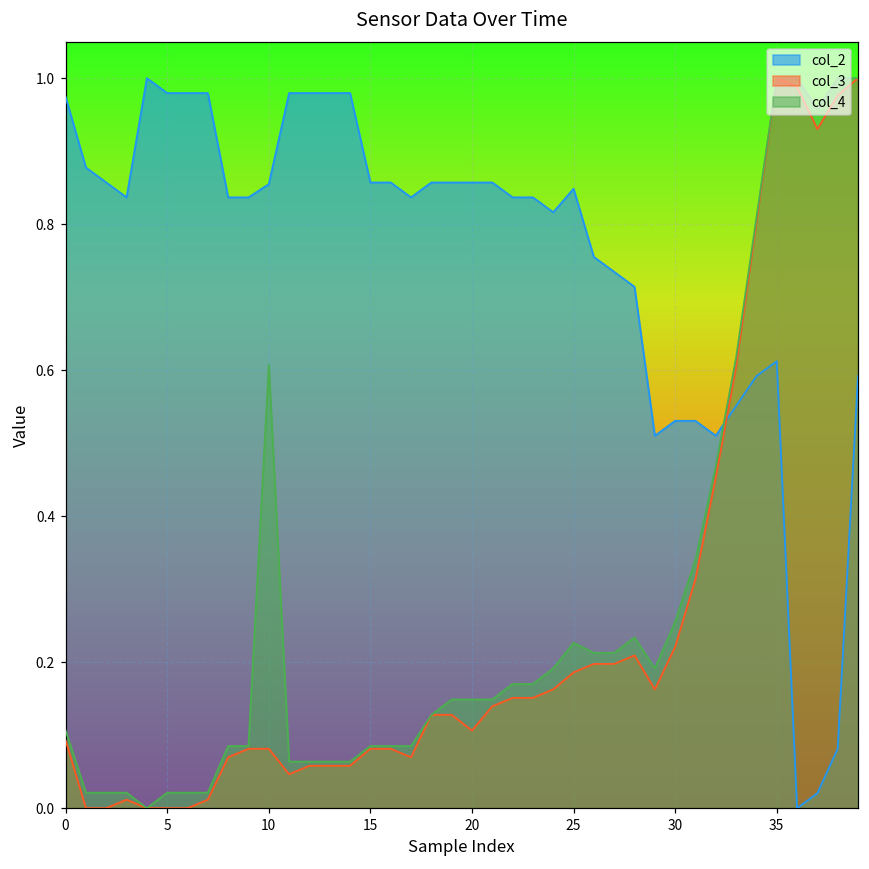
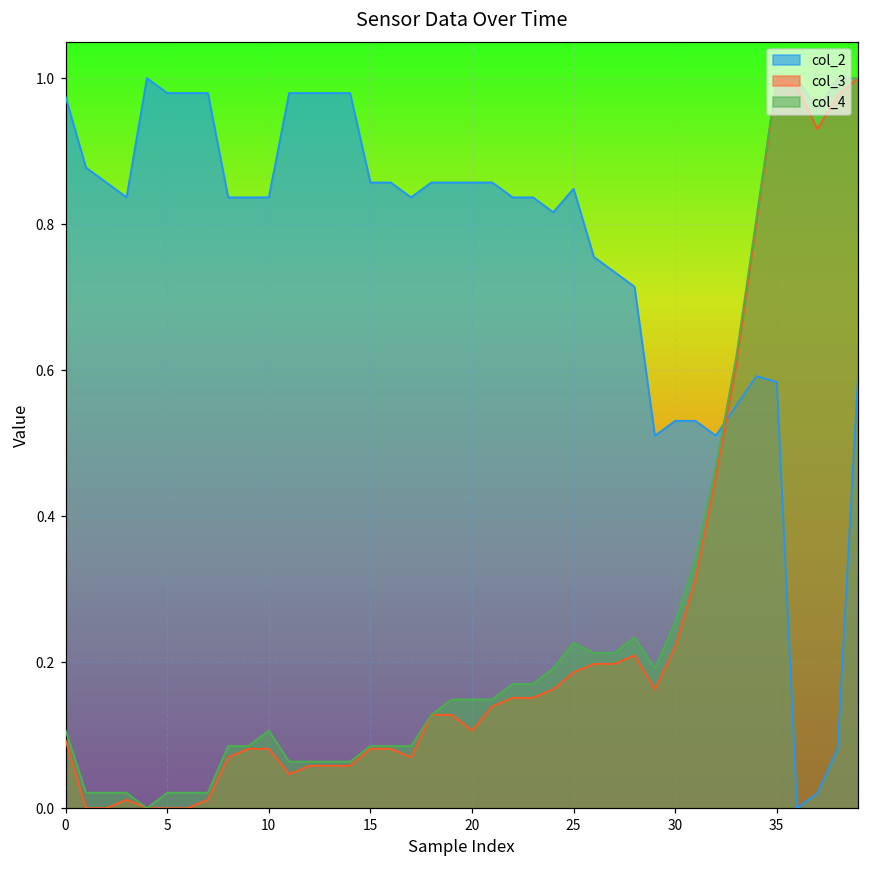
col_2, 10: 0.85 -> 0.84
col_4, 10: 0.61 -> 0.11
col_2, 35: 0.61 -> 0.58
